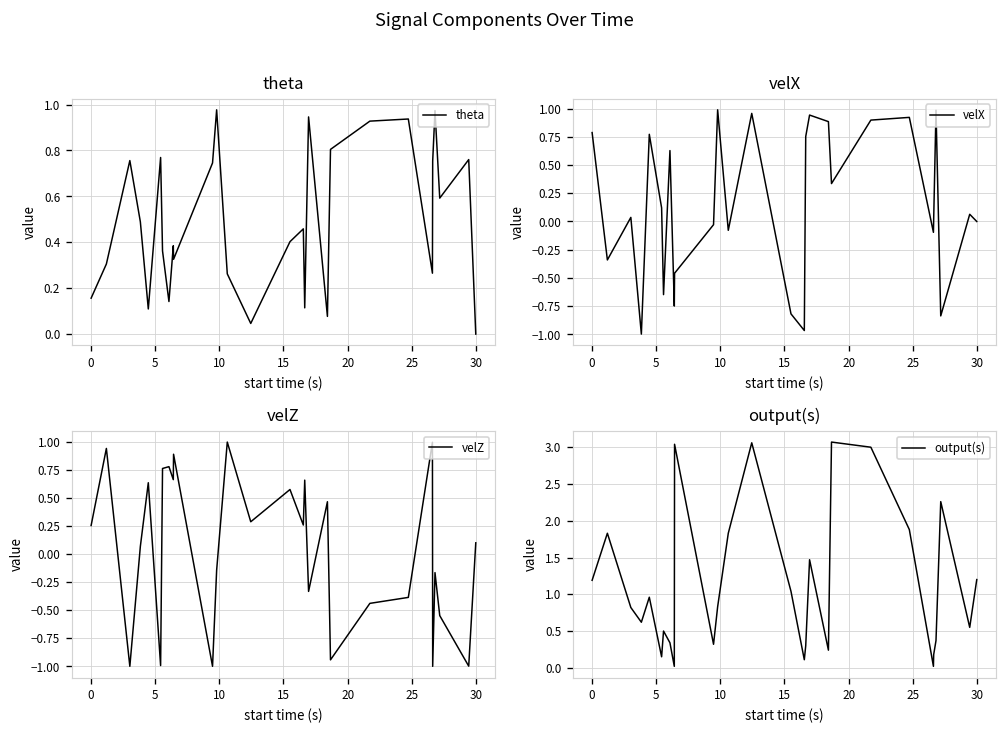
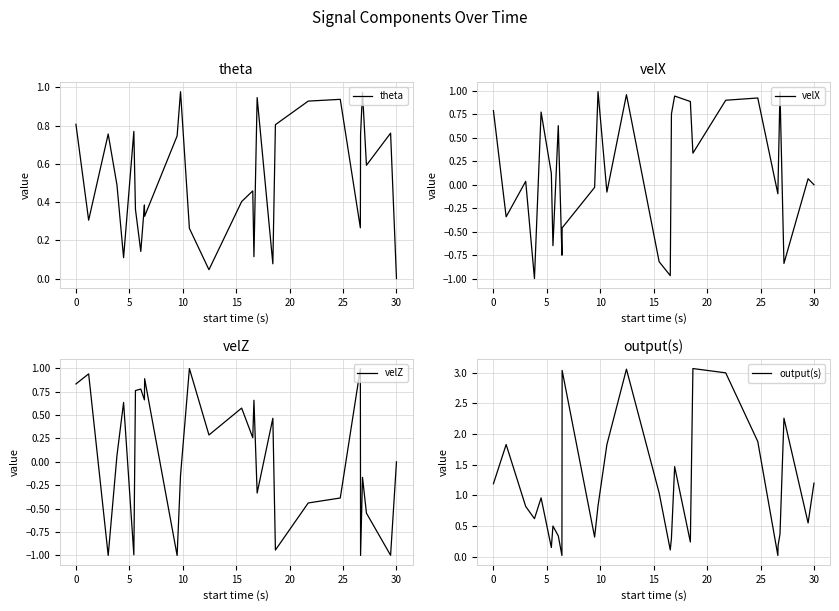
theta, 0: 0.16 -> 0.81
velZ, 0: 0.3 -> 0.8
velZ, 30: 0.1 -> 0.0
